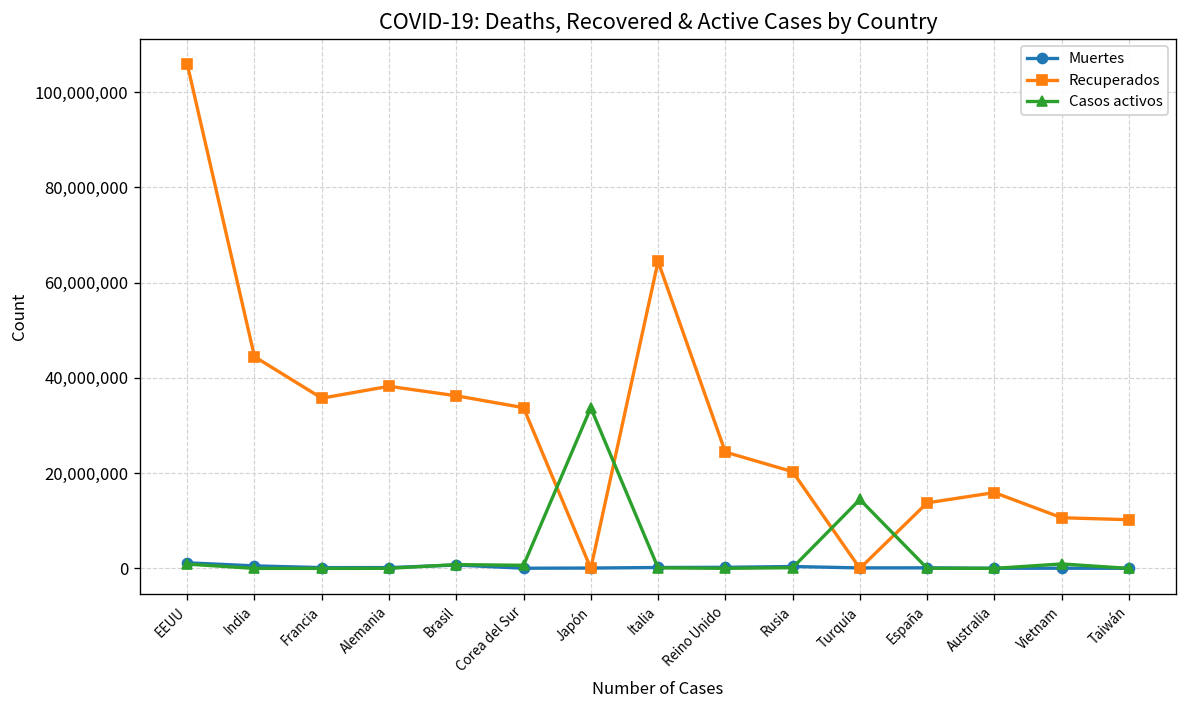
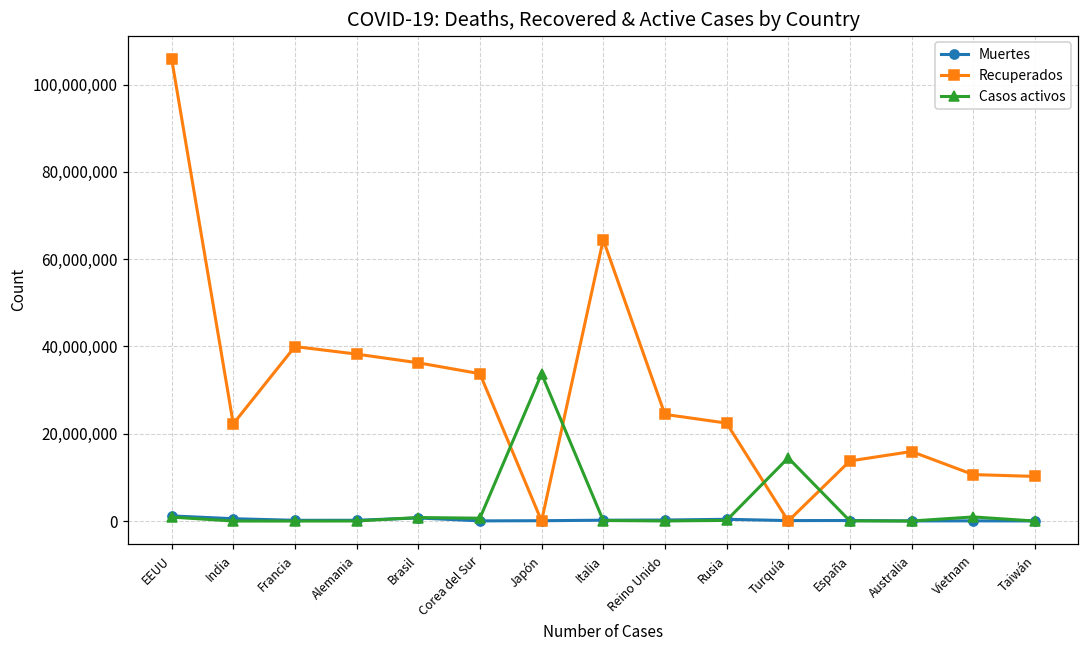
Recuperados, India: 44,000,000 -> 22,000,000
Recuperados, Francia: 36,000,000 -> 40,000,000
Recuperados, Rusia: 20,000,000 -> 22,000,000
